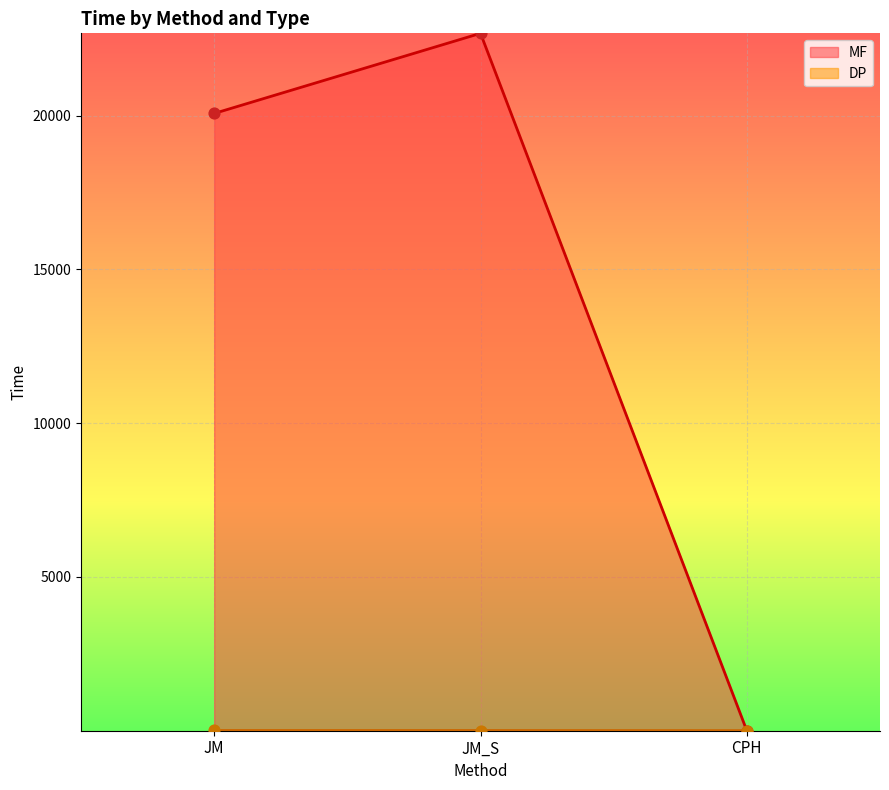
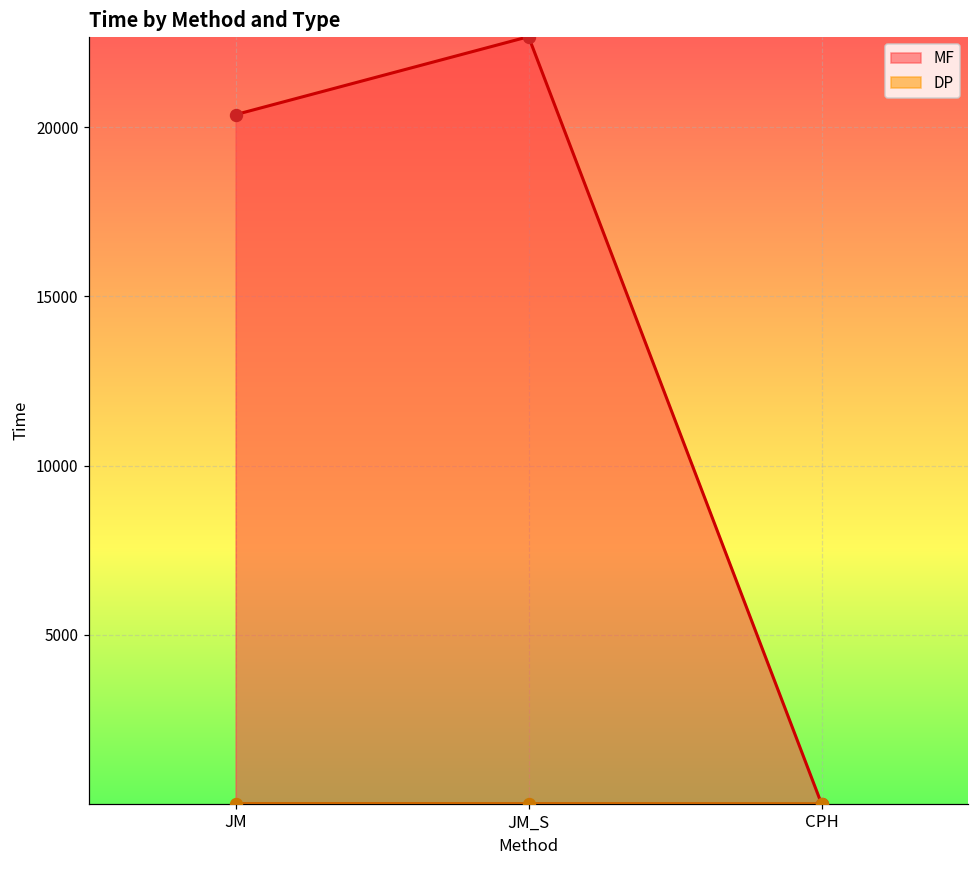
MF, JM: 20100 -> 20400
